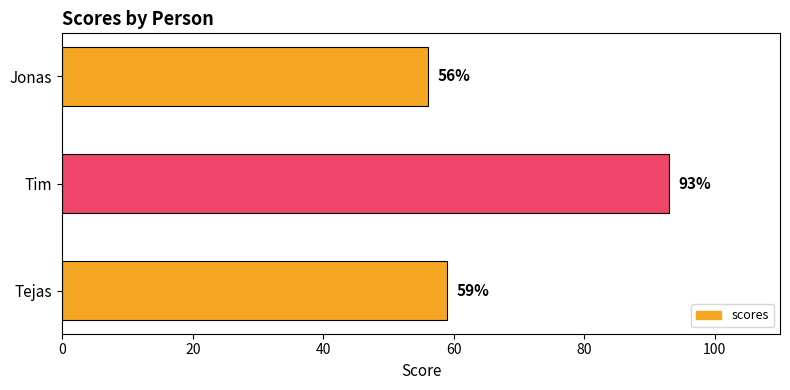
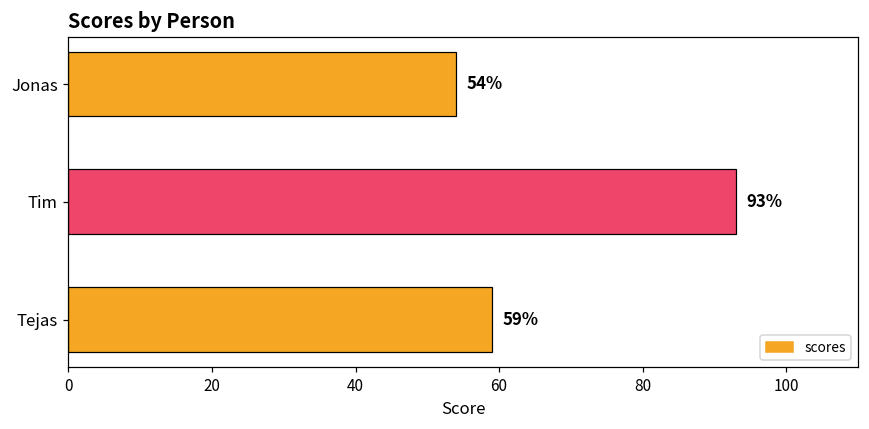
Jonas: 56% -> 54%
